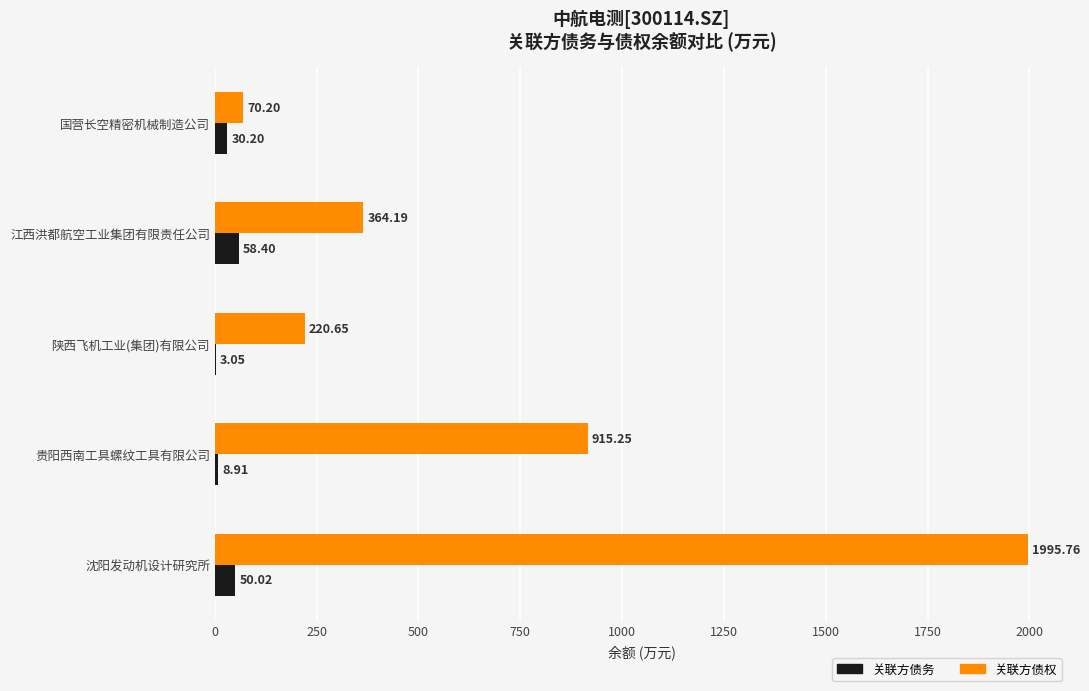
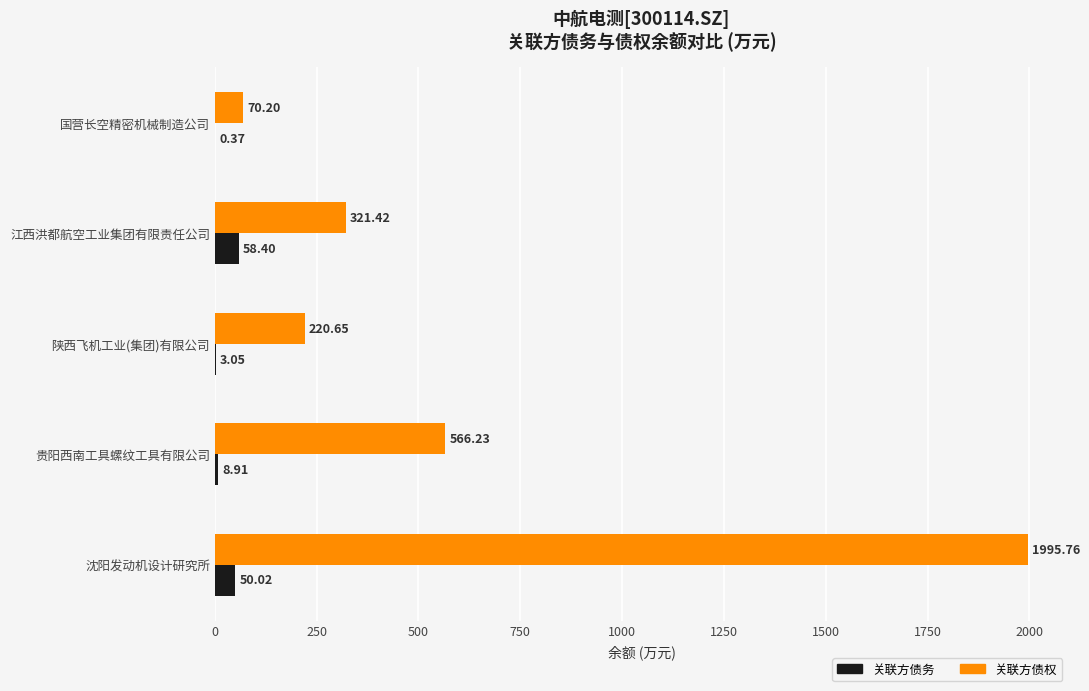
关联方债务, 国营长空精密机械制造公司: 30.20 -> 0.37
关联方债权, 江西洪都航空工业集团有限责任公司: 364.19 -> 321.42
关联方债权, 贵阳西南工具螺纹工具有限公司: 915.25 -> 566.23
